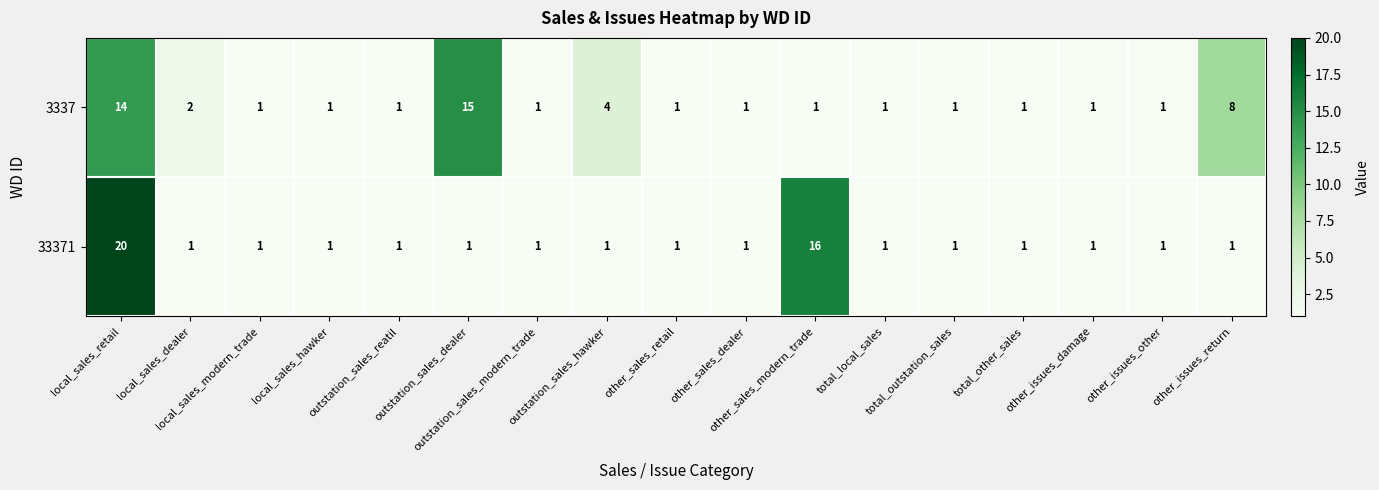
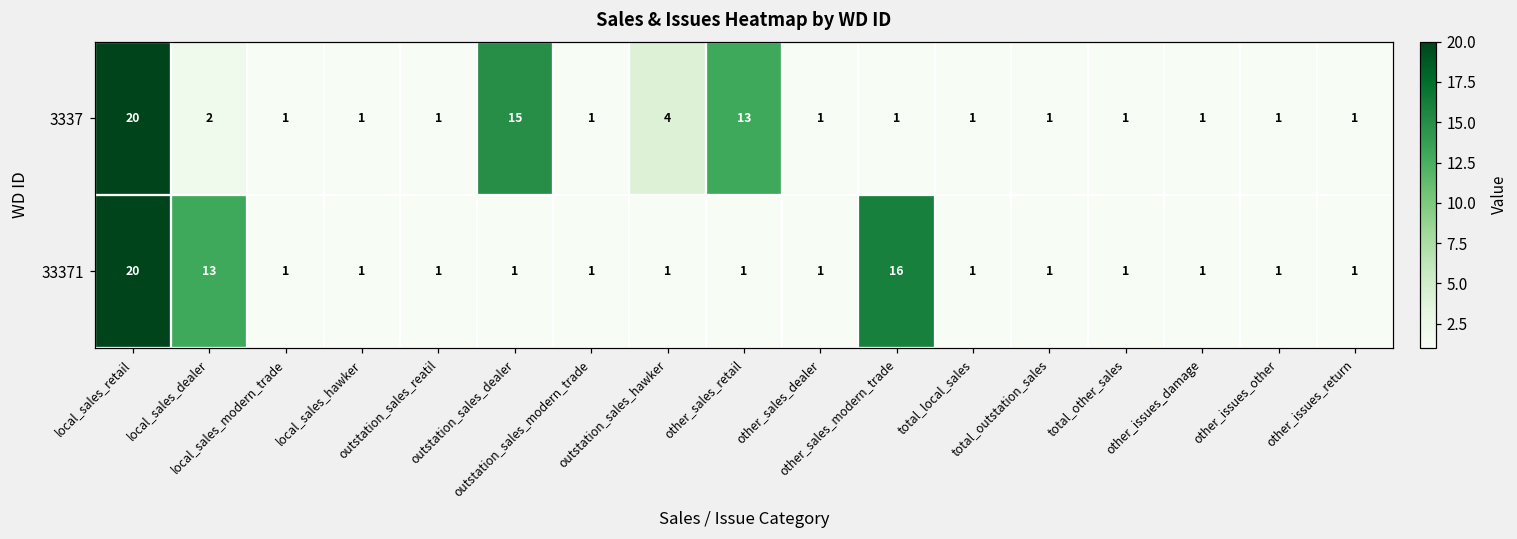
3337, local_sales_retail: 14 -> 20
3337, other_sales_retail: 1 -> 13
3337, other_issues_return: 8 -> 1
33371, local_sales_dealer: 1 -> 13
